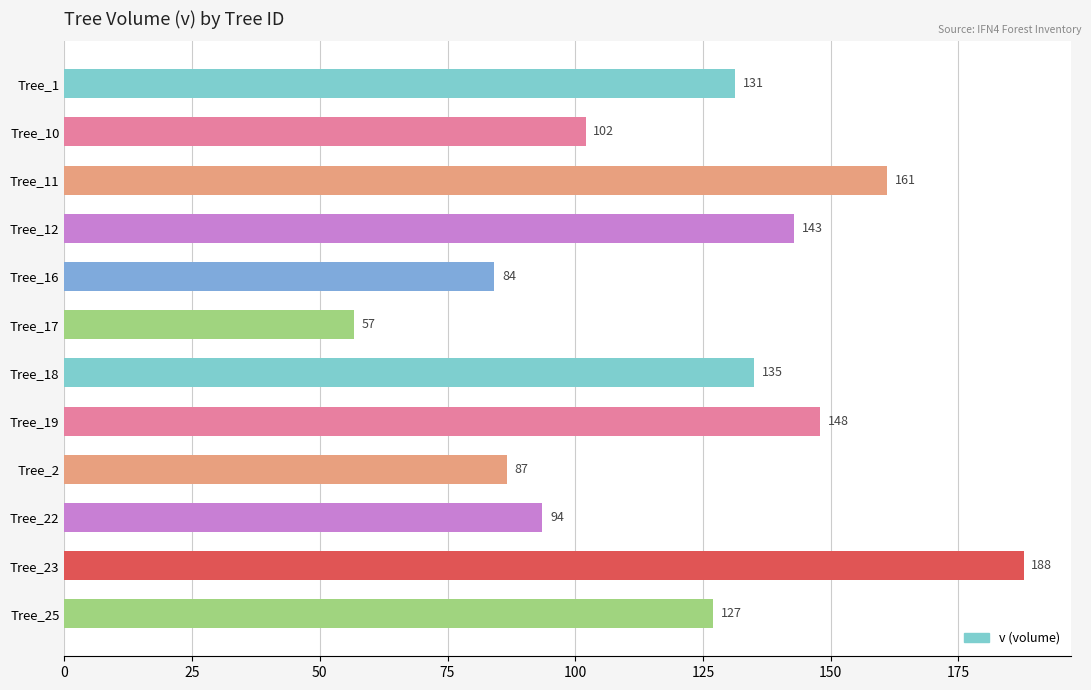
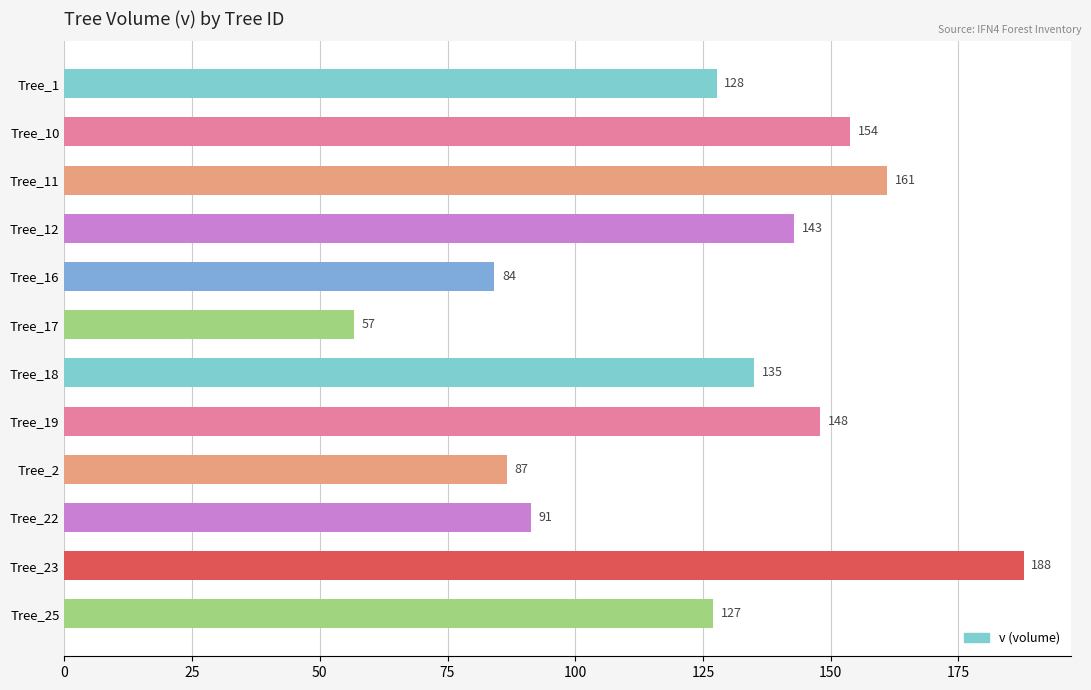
Tree_1: 131 -> 128
Tree_10: 102 -> 154
Tree_22: 94 -> 91
